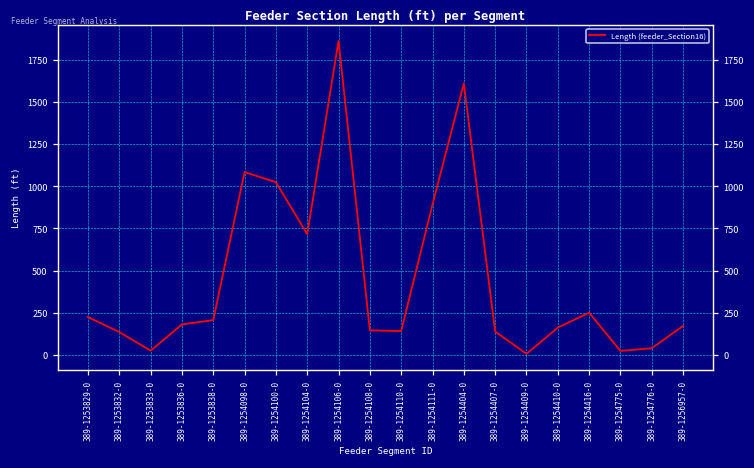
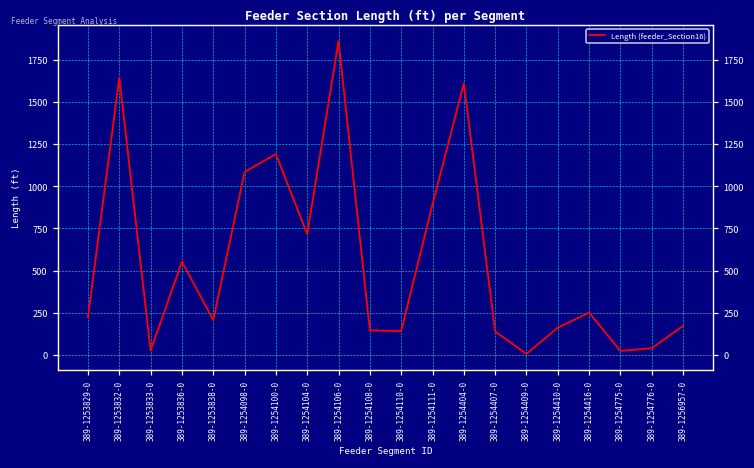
389-1253832-0: 140 -> 1640
389-1253836-0: 180 -> 550
389-1254100-0: 1020 -> 1190
